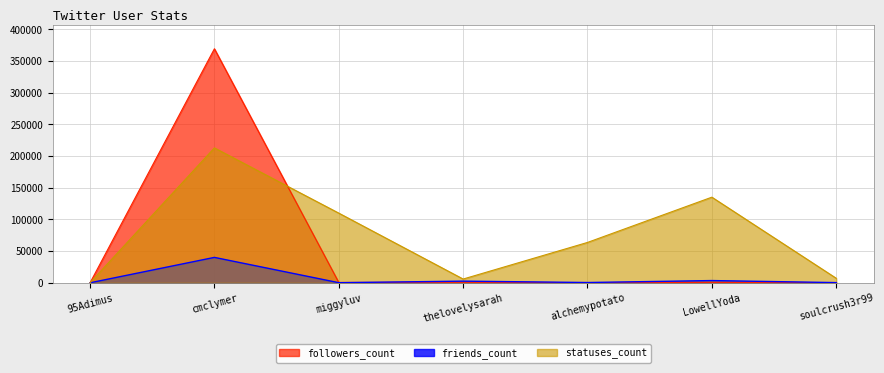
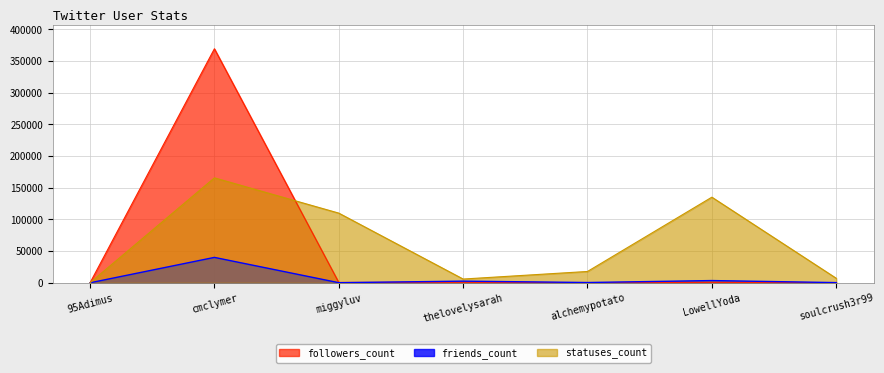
statuses_count, cmclymer: 210000 -> 170000
statuses_count, alchemypotato: 60000 -> 20000
